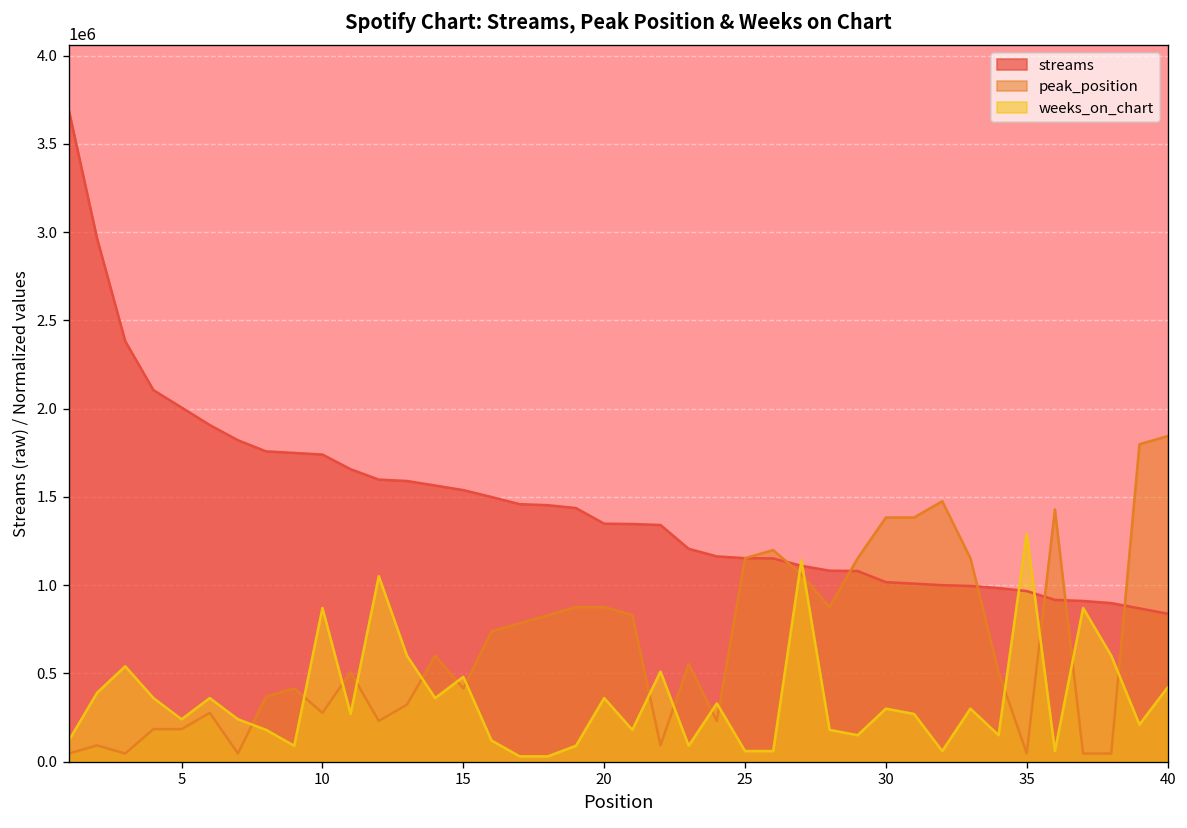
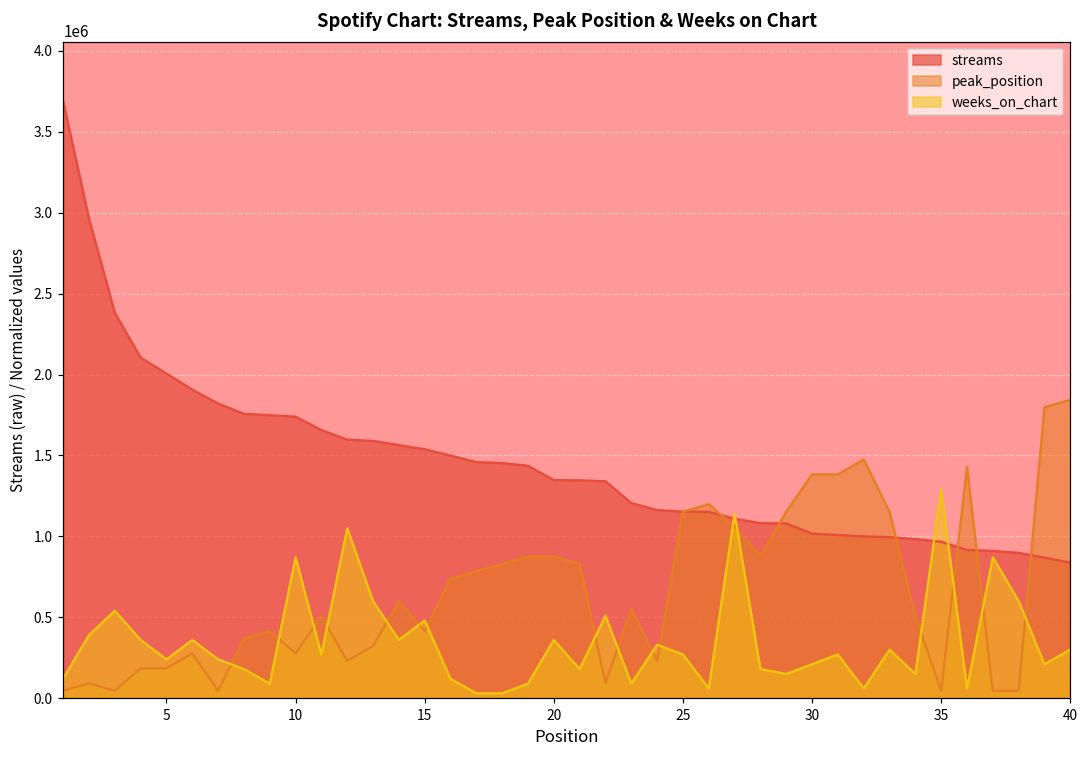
weeks_on_chart, 25: 60000 -> 270000
weeks_on_chart, 30: 300000 -> 210000
weeks_on_chart, 40: 420000 -> 300000
